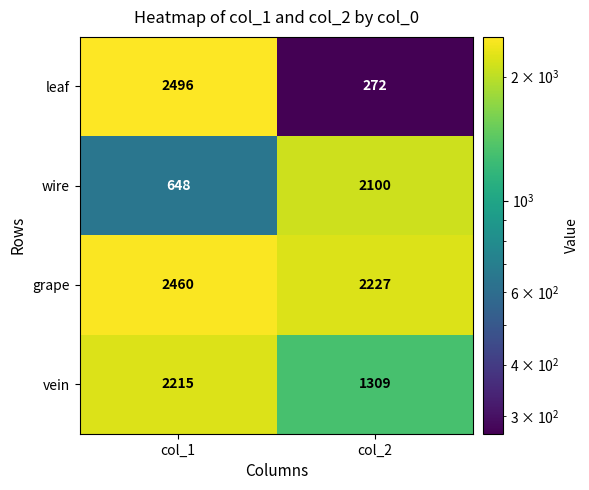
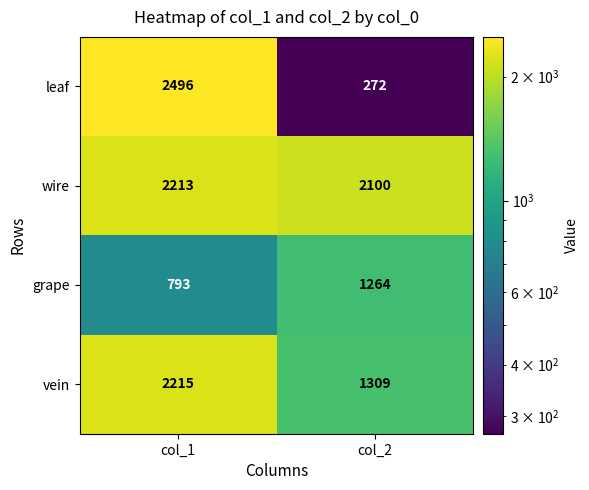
wire, col_1: 648 -> 2213
grape, col_1: 2460 -> 793
grape, col_2: 2227 -> 1264
